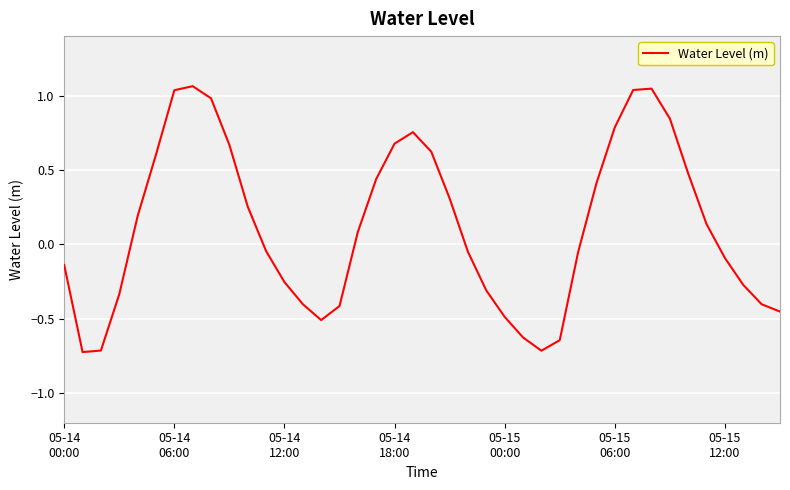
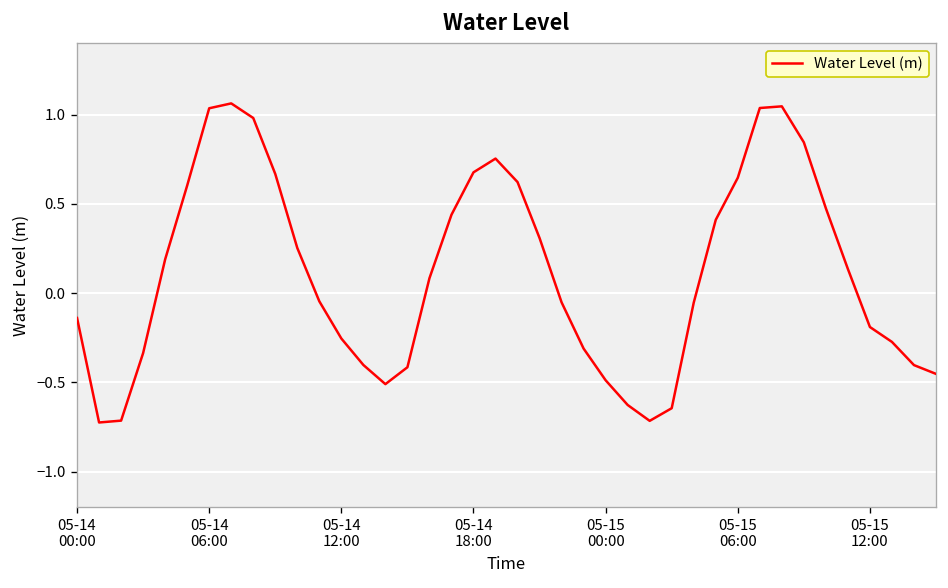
05-15 06:00: 0.79 -> 0.65
05-15 12:00: -0.09 -> -0.19
